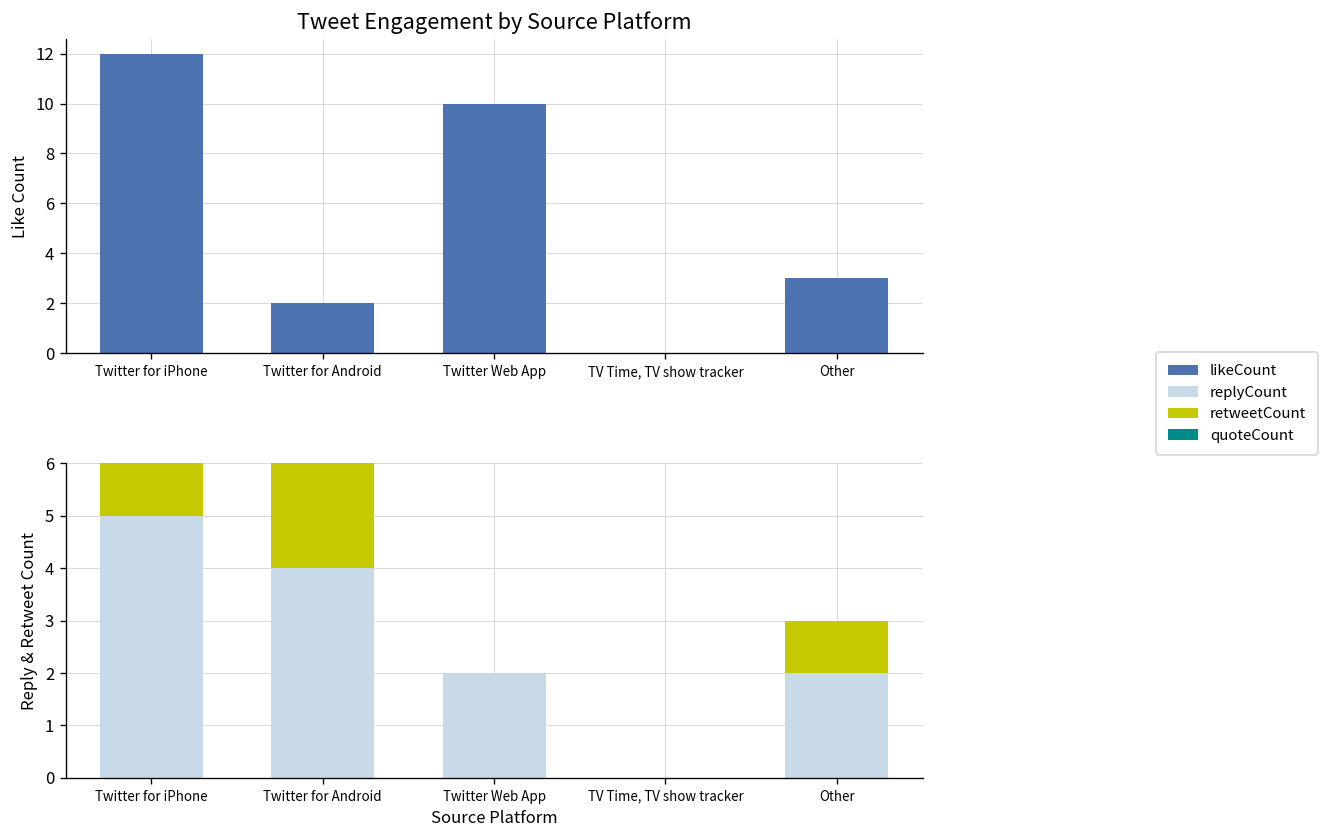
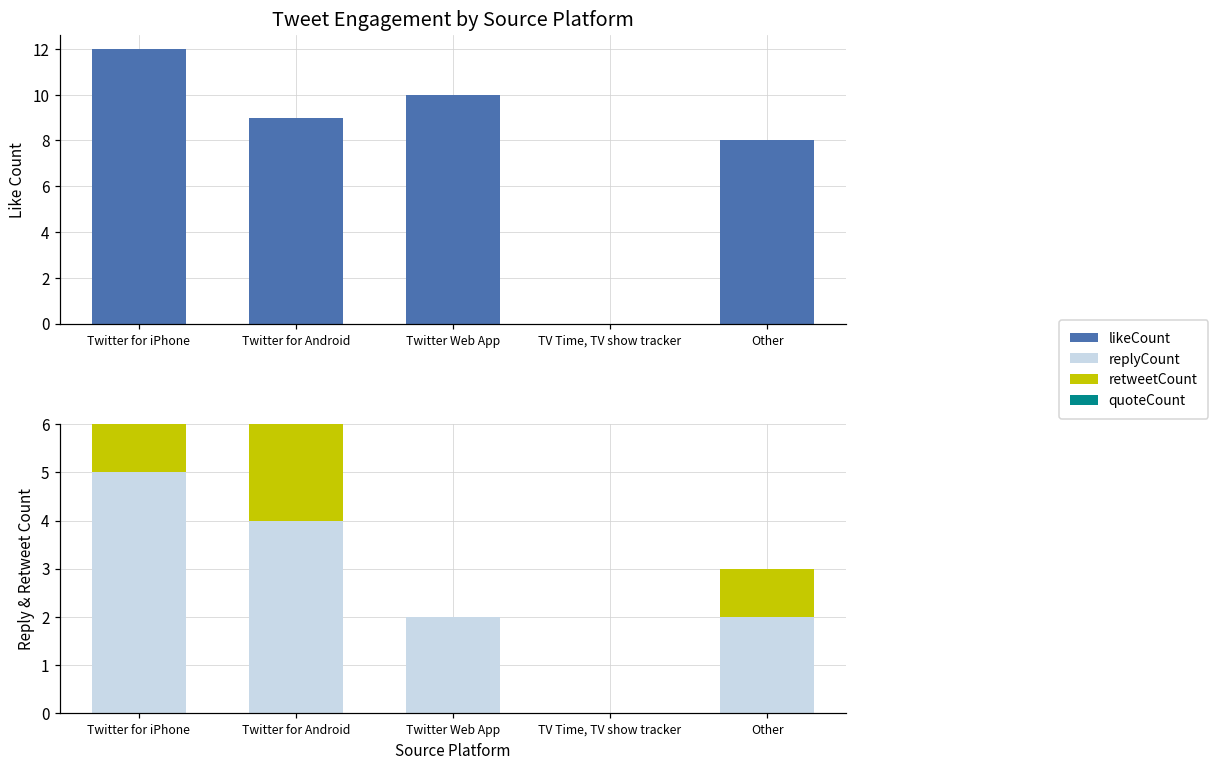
Tweet Engagement by Source Platform, Twitter for Android: 2 -> 9
Tweet Engagement by Source Platform, Other: 3 -> 8
